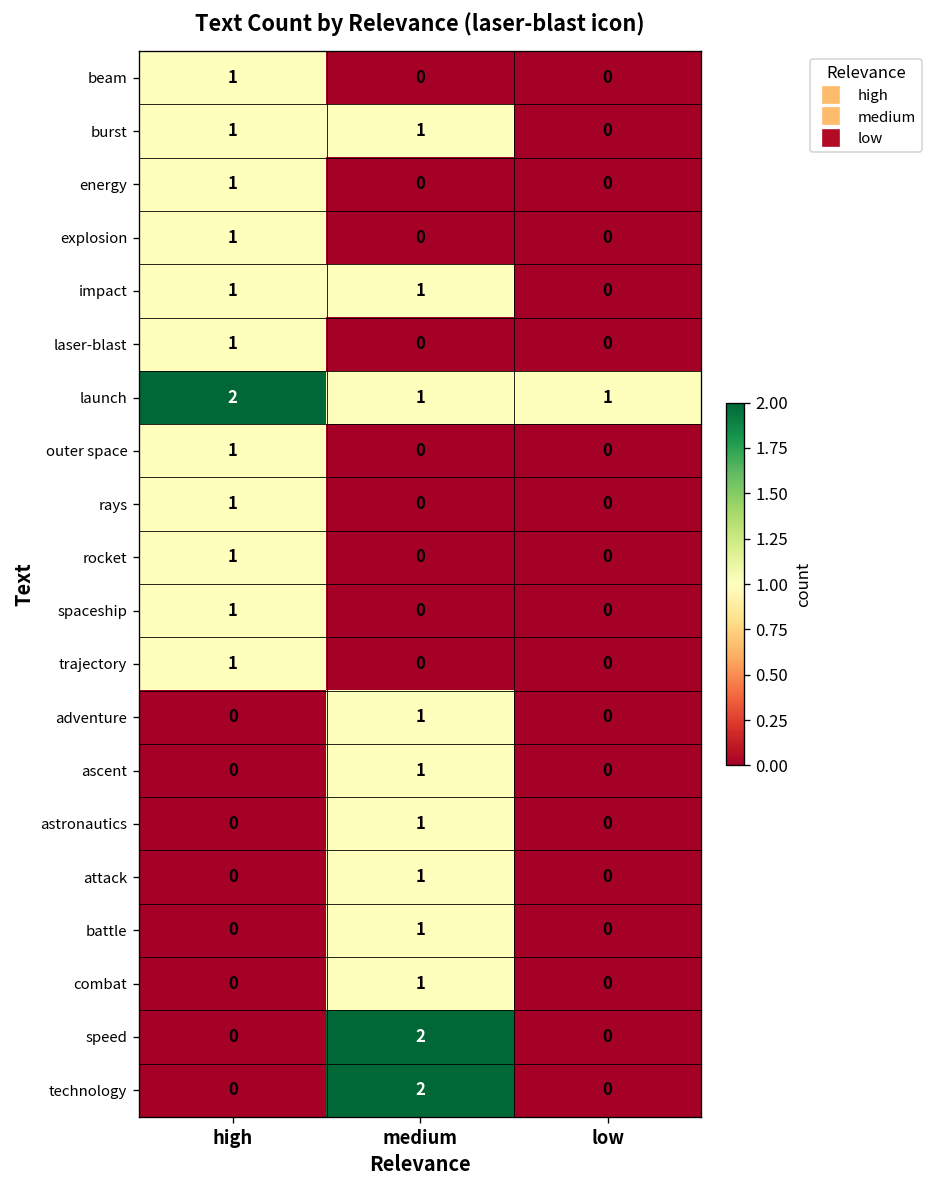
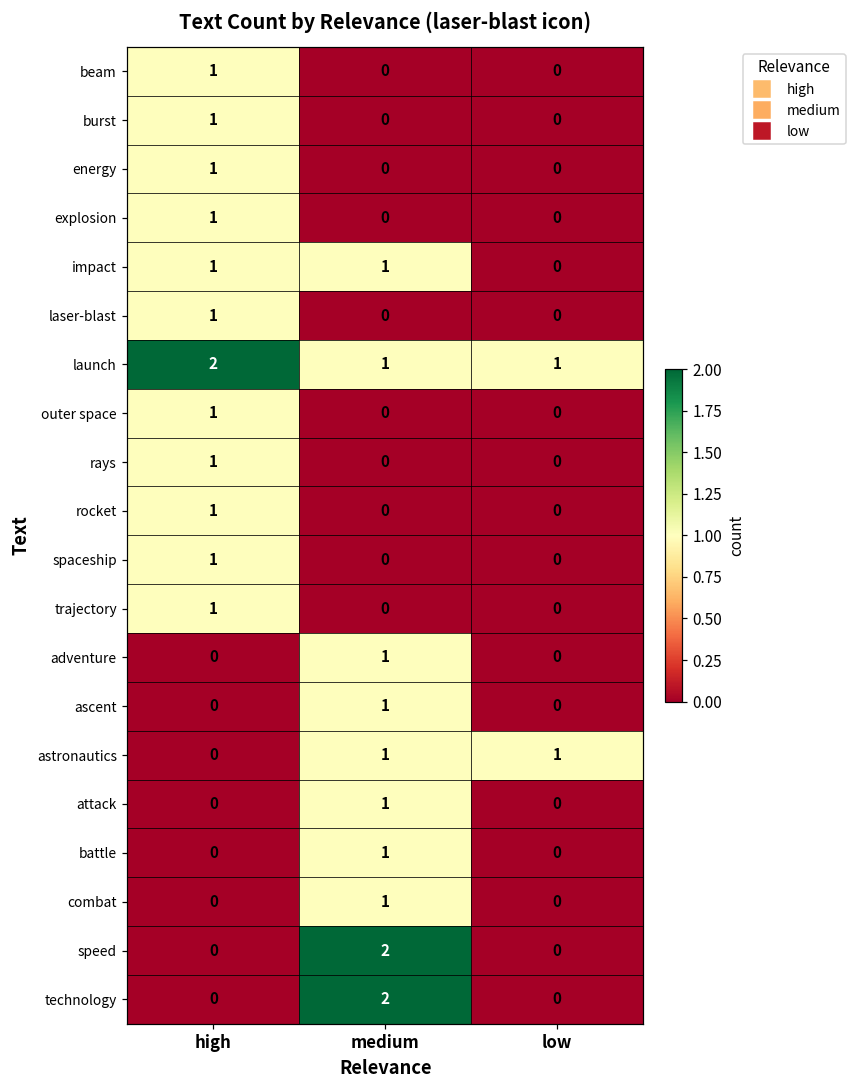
burst, medium: 1 -> 0
astronautics, low: 0 -> 1
